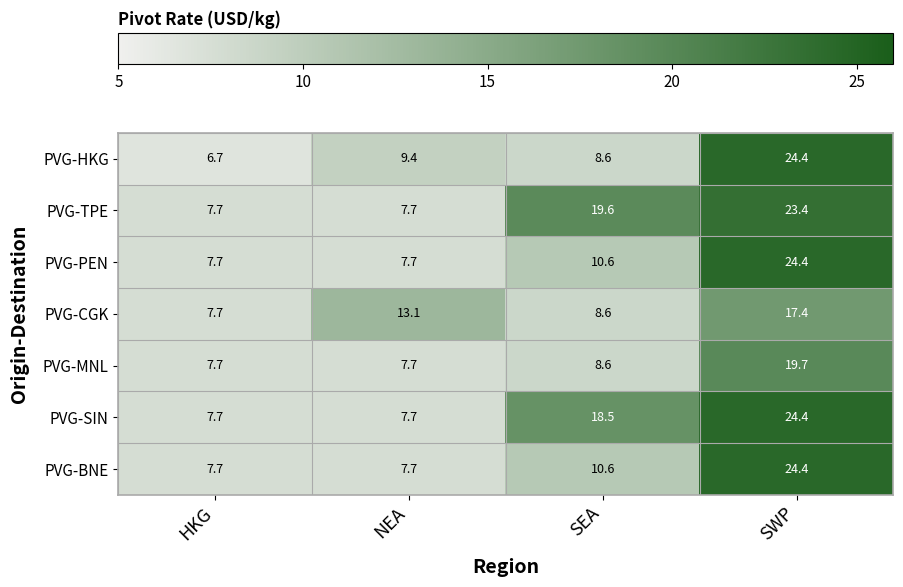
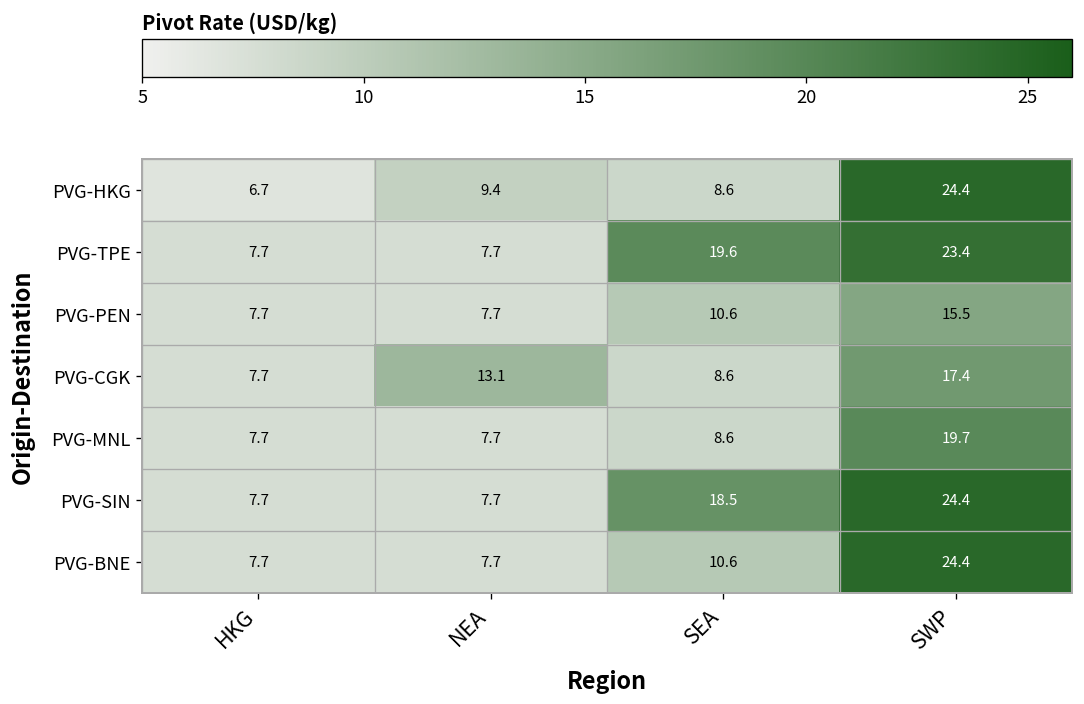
PVG-PEN, SWP: 24.4 -> 15.5
